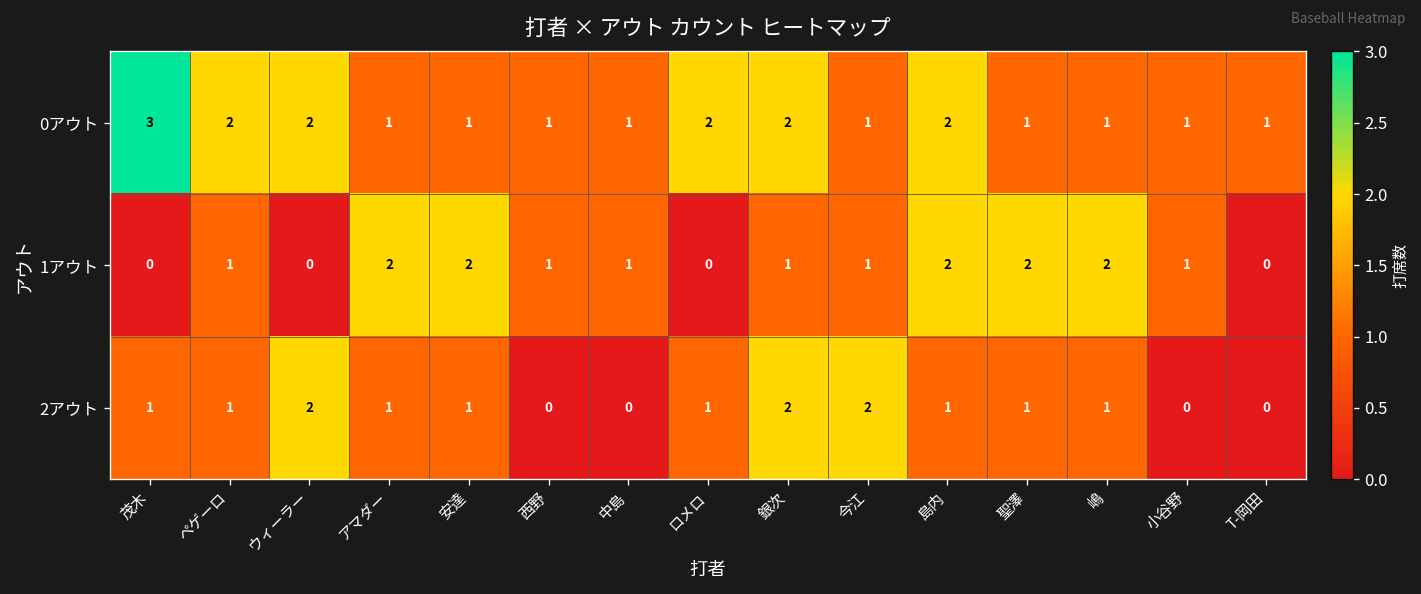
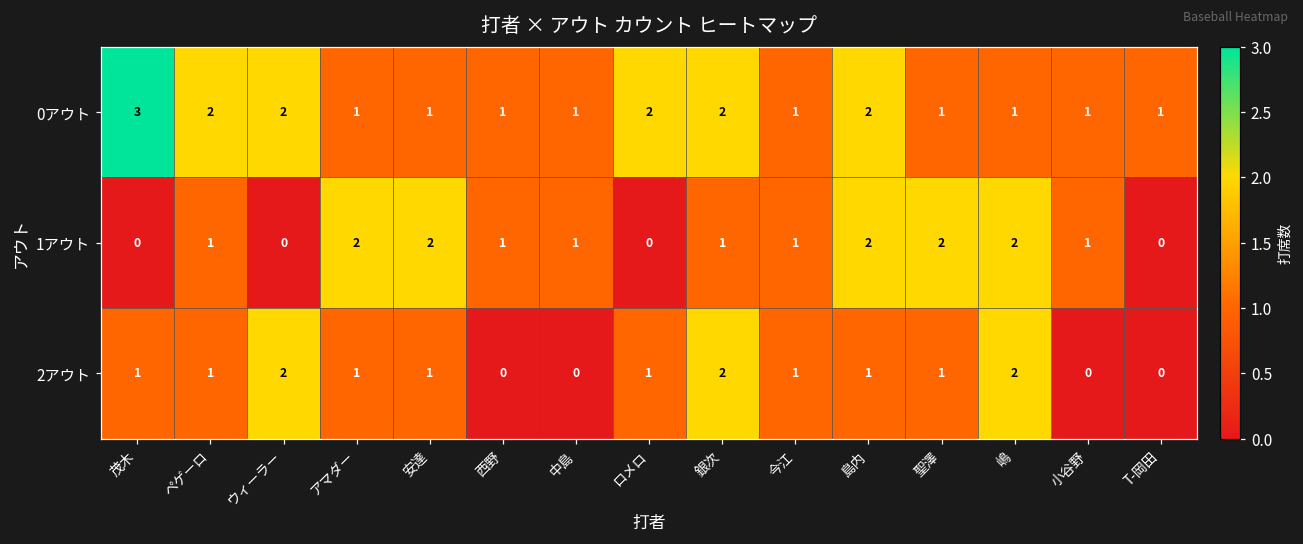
2アウト, 今江: 2 -> 1
2アウト, 嶋: 1 -> 2
